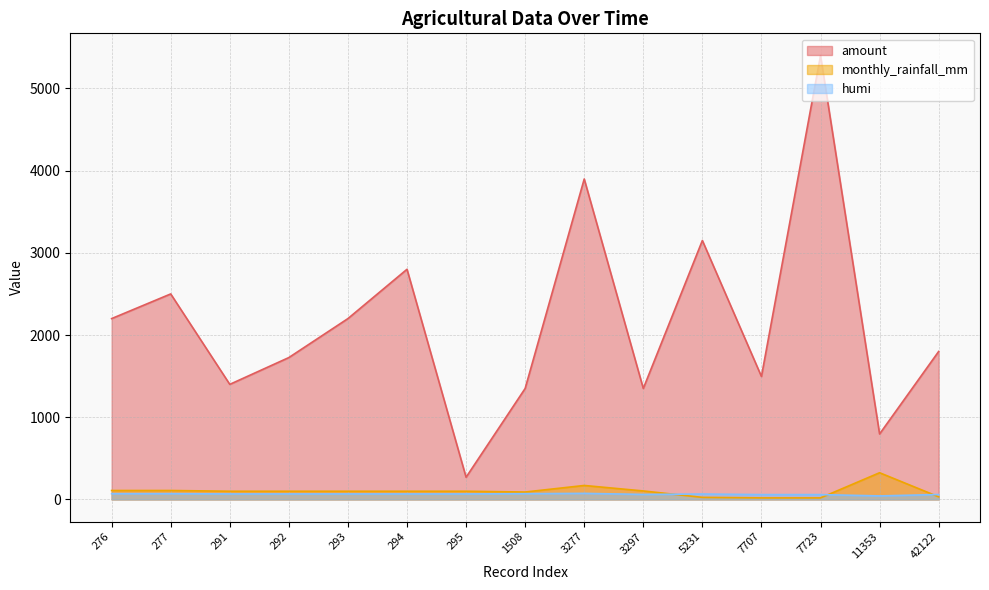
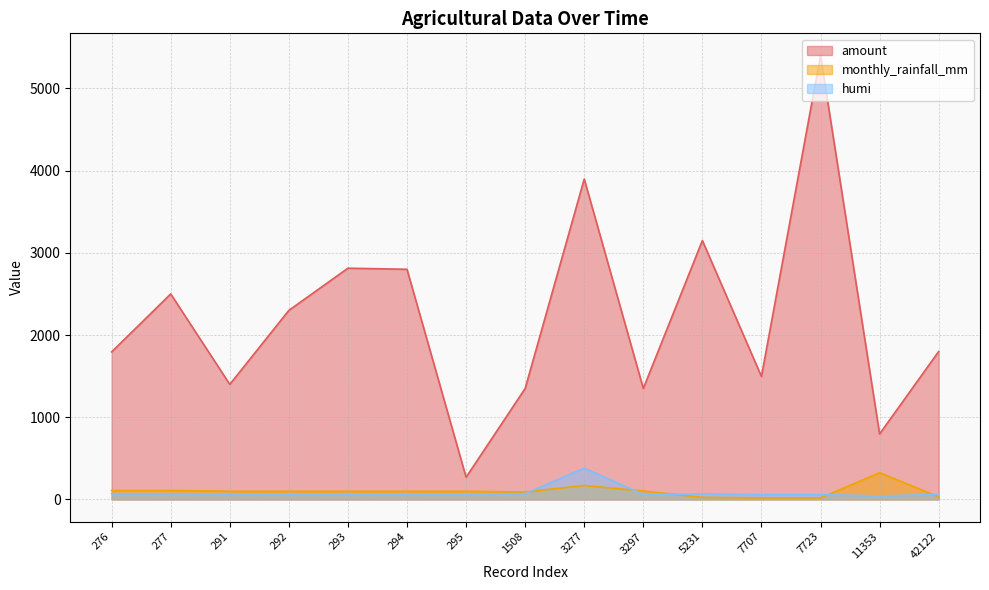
amount, 276: 2200 -> 1800
amount, 292: 1700 -> 2300
amount, 293: 2200 -> 2800
humi, 3277: 100 -> 400
